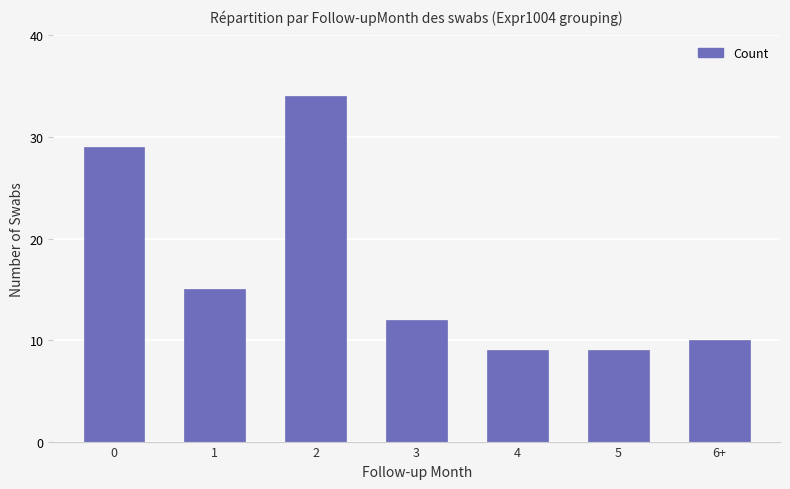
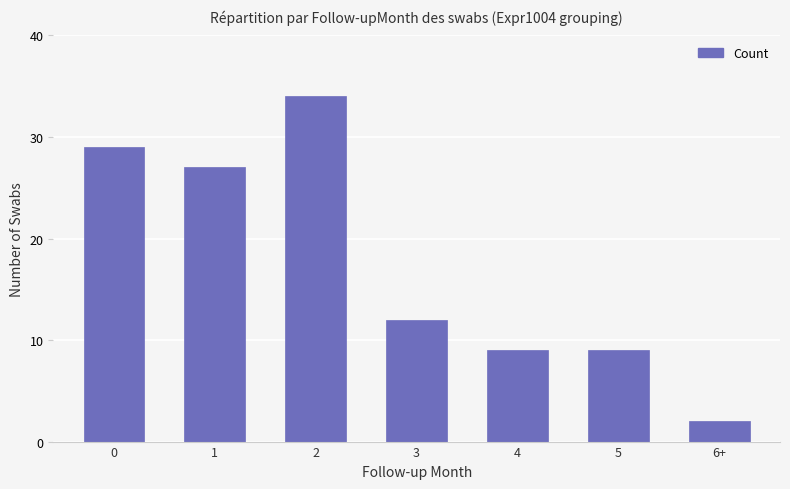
1: 15 -> 27
6+: 10 -> 2
